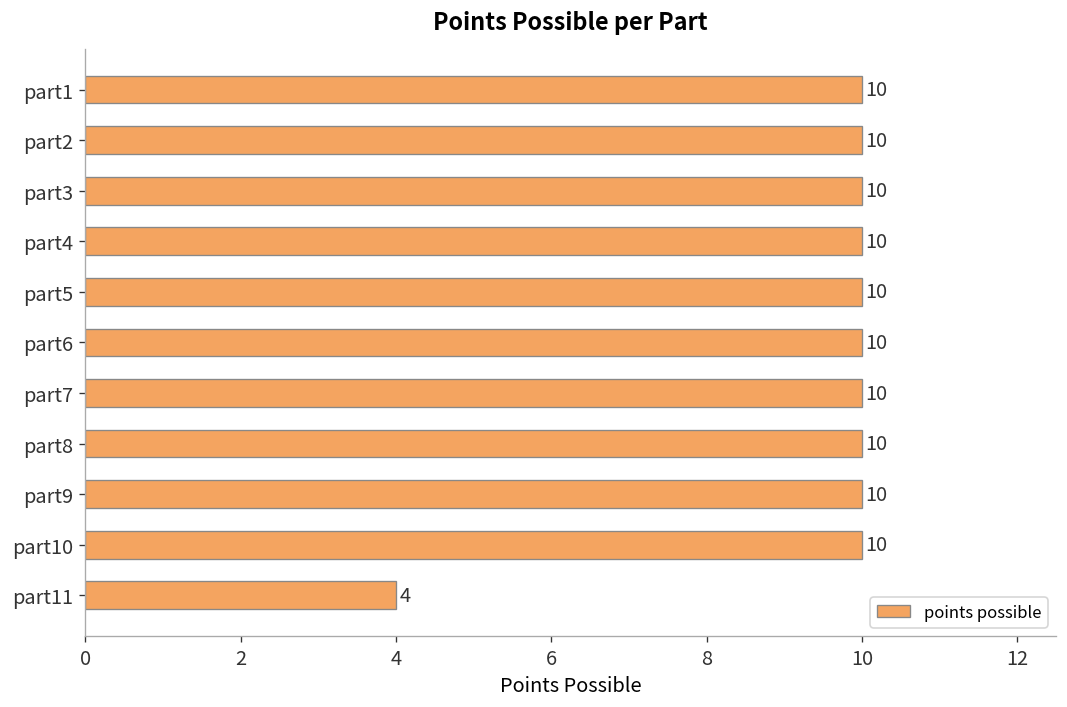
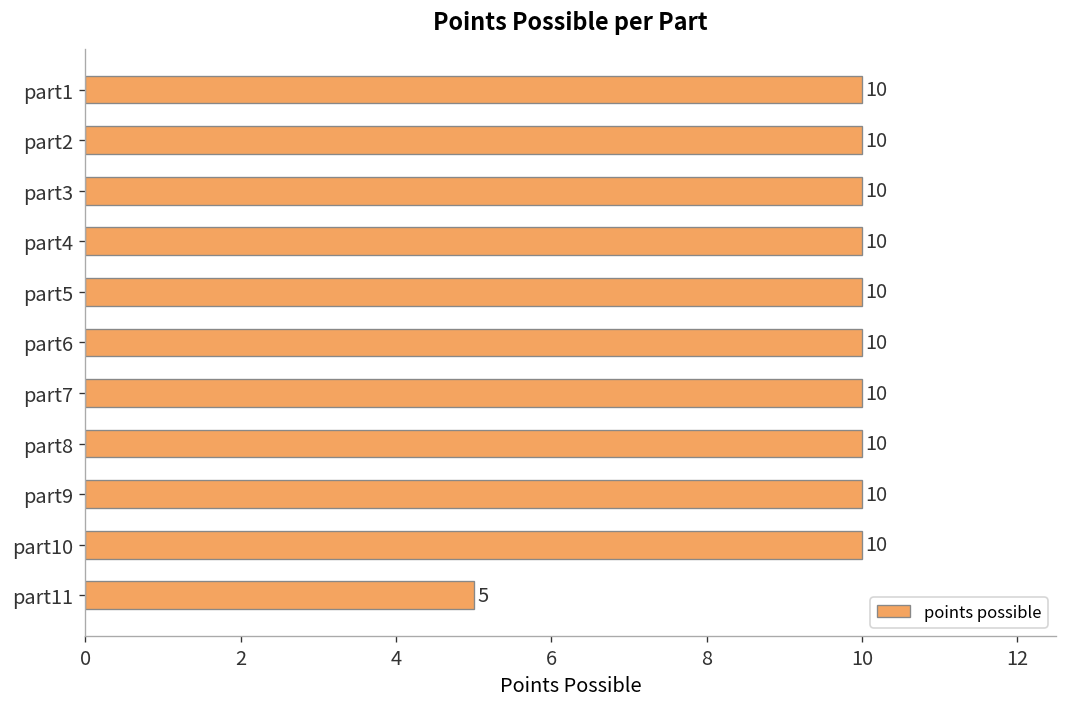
part11: 4 -> 5
